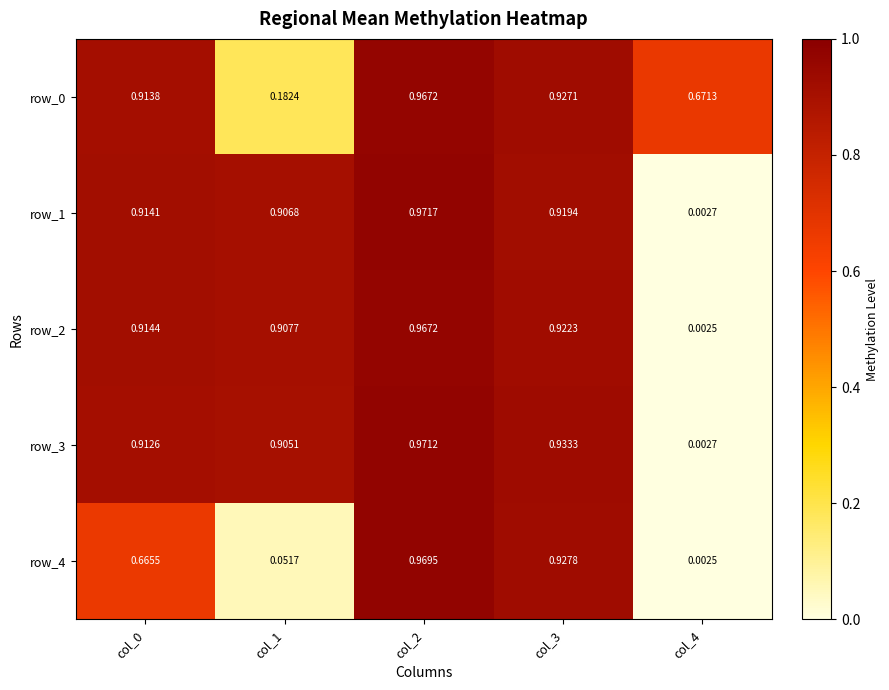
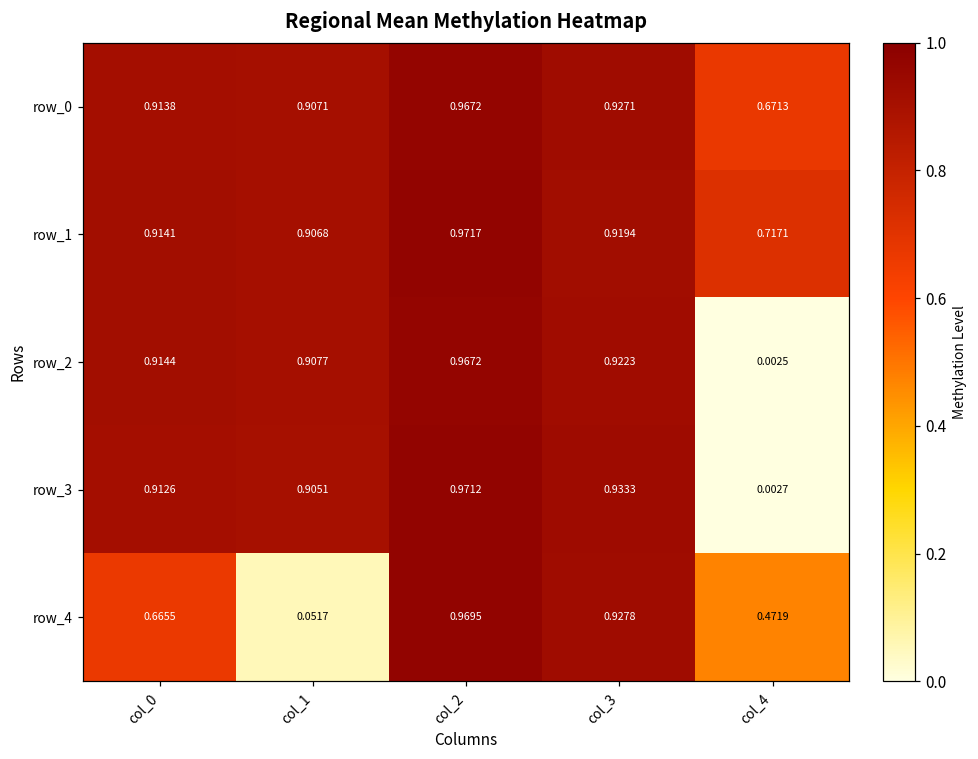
row_0, col_1: 0.1824 -> 0.9071
row_1, col_4: 0.0027 -> 0.7171
row_4, col_4: 0.0025 -> 0.4719
